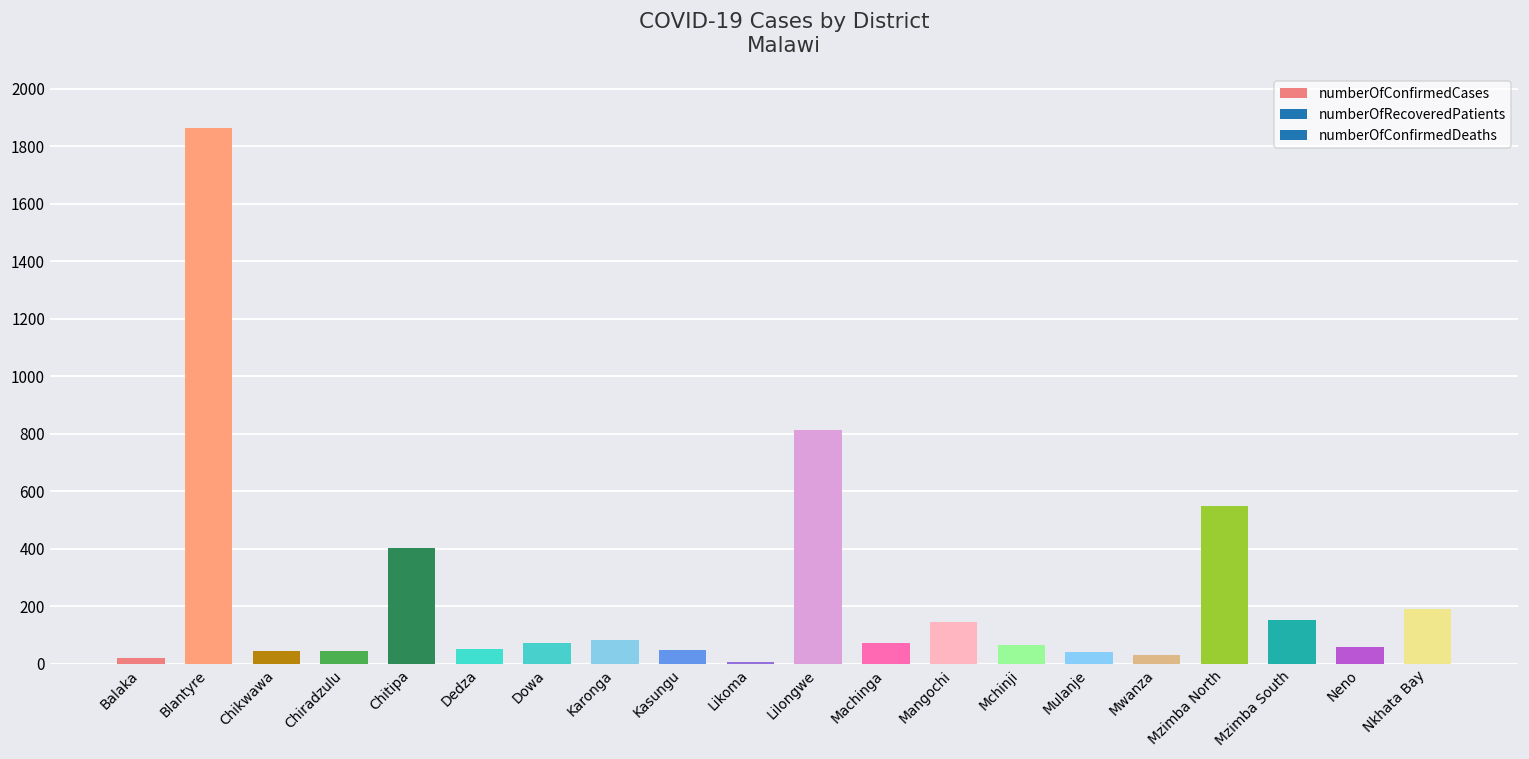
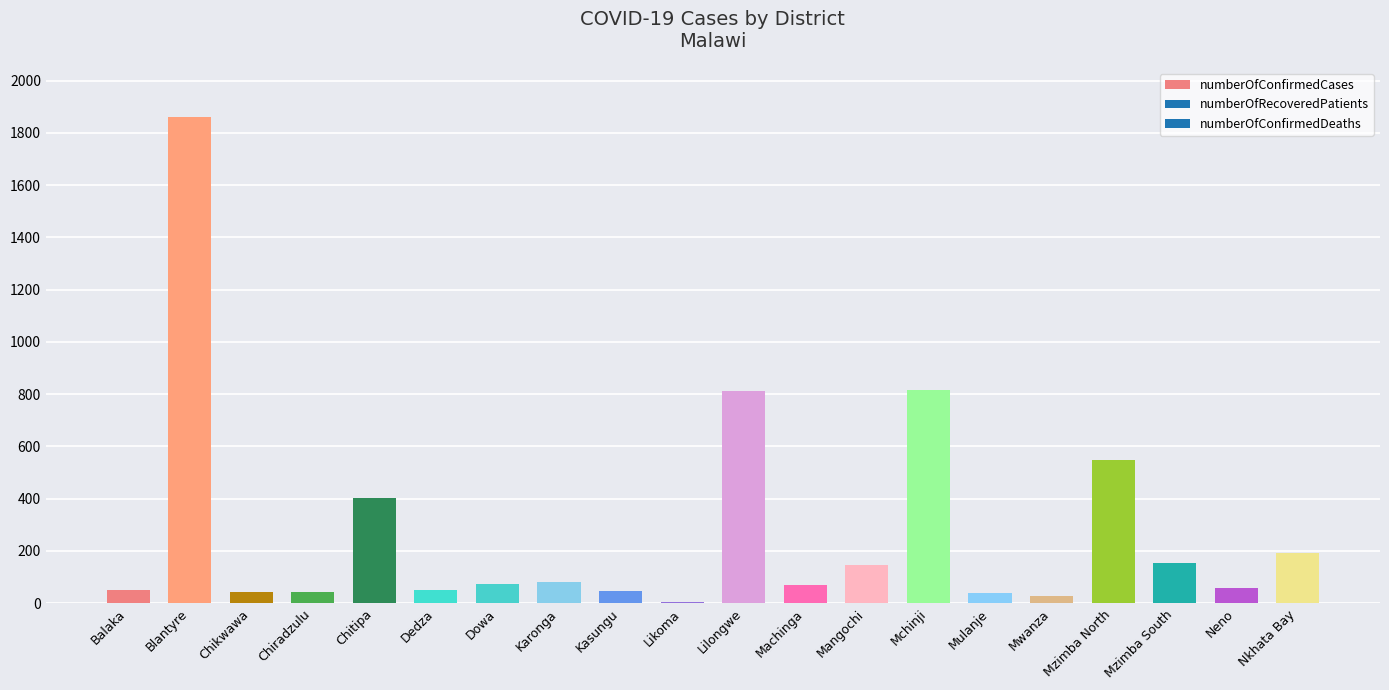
Balaka: 20 -> 50
Mchinji: 60 -> 820
